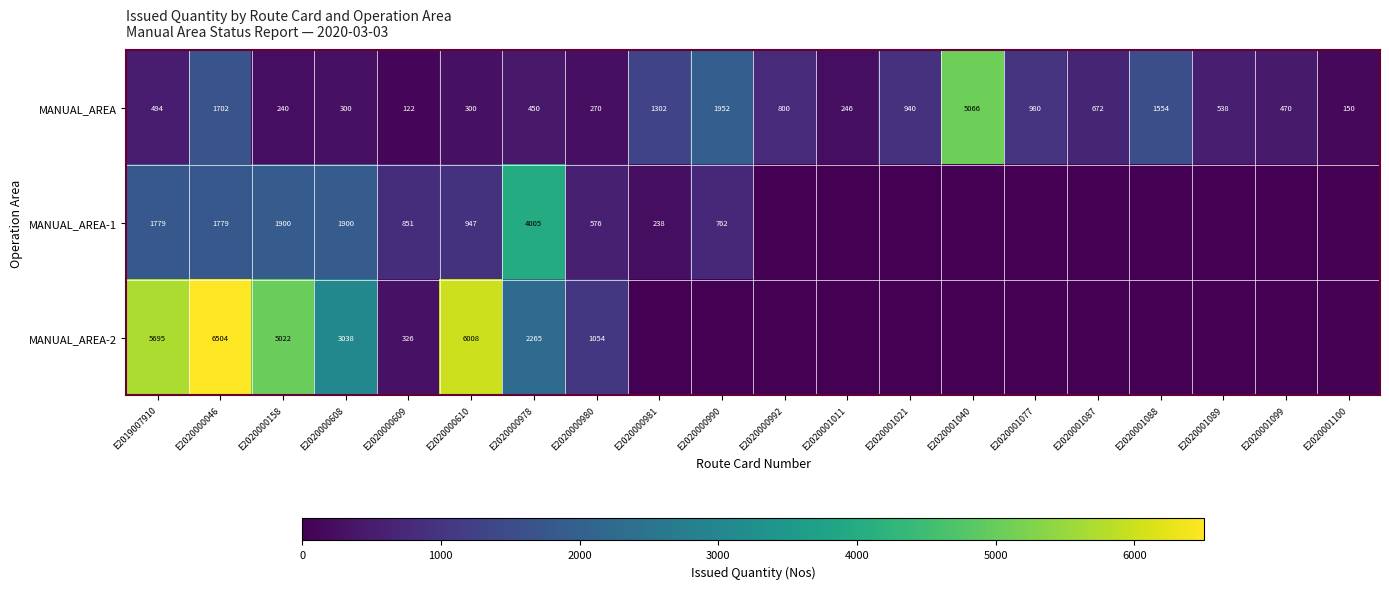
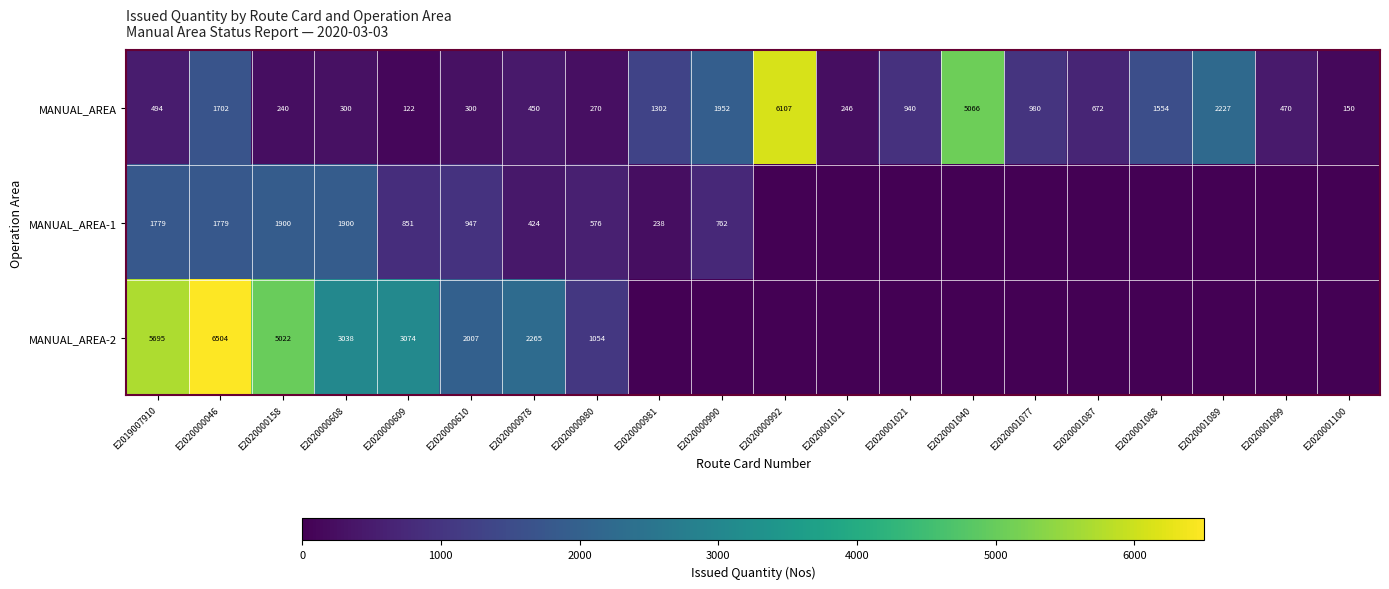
MANUAL_AREA, E2020000992: 800 -> 6107
MANUAL_AREA, E2020001089: 538 -> 2227
MANUAL_AREA-1, E2020000978: 4005 -> 424
MANUAL_AREA-2, E2020000609: 326 -> 3074
MANUAL_AREA-2, E2020000610: 6008 -> 2007
